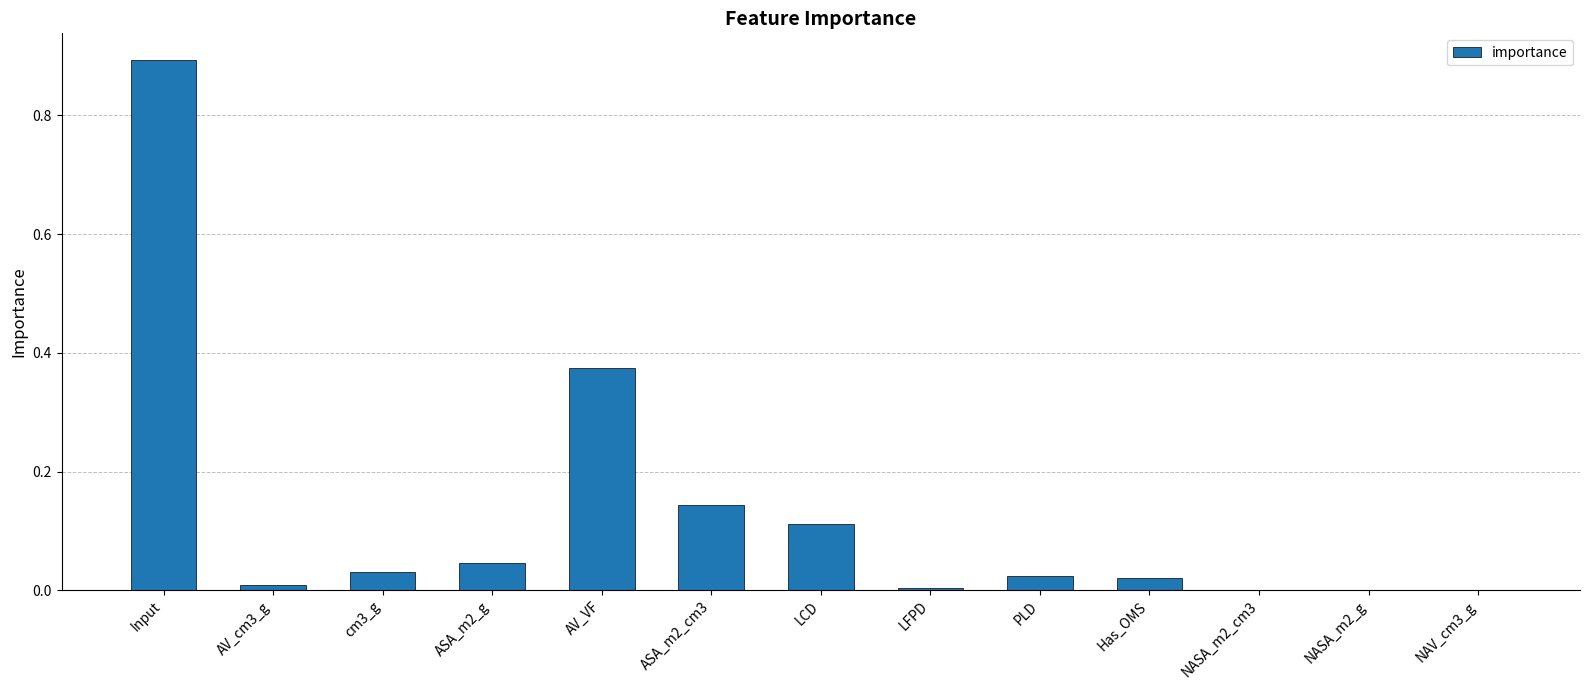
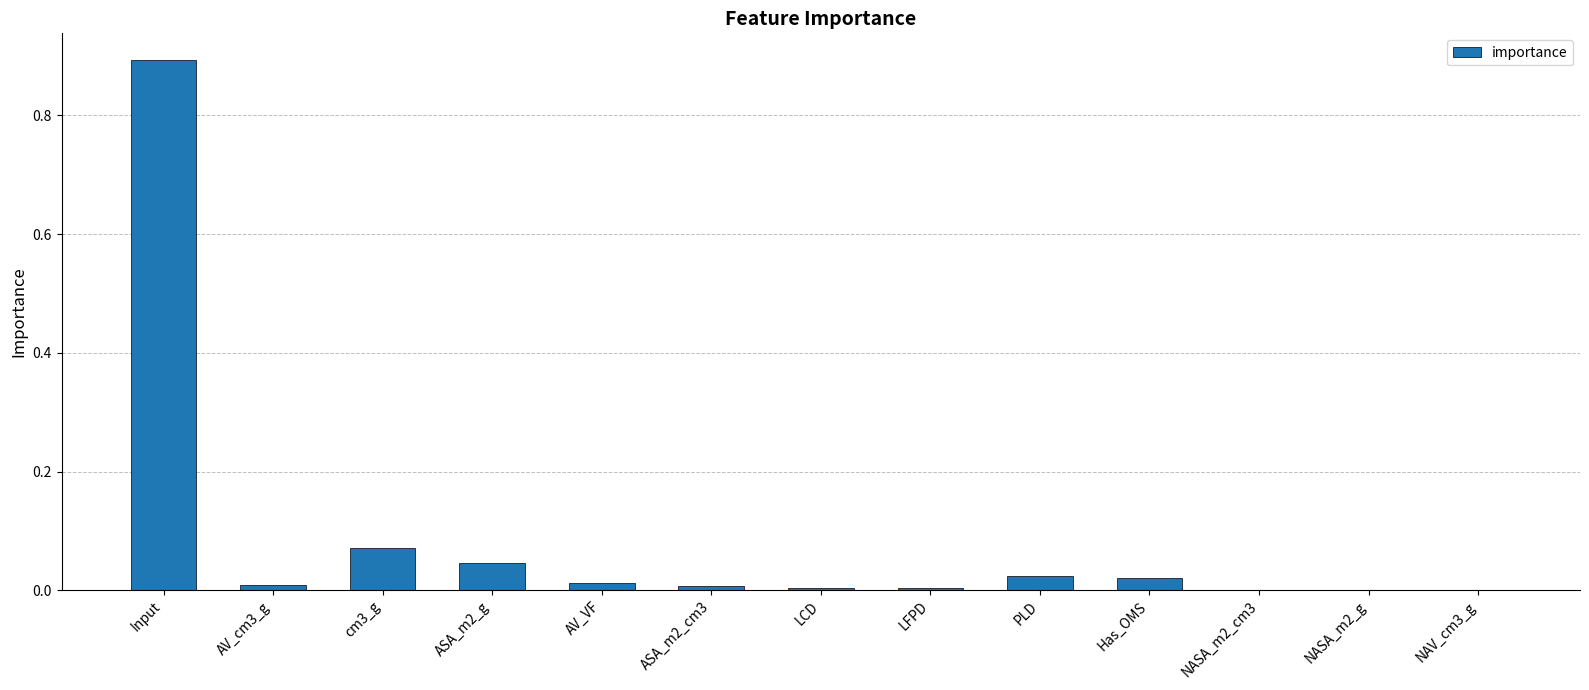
cm3_g: 0.03 -> 0.07
AV_VF: 0.37 -> 0.01
ASA_m2_cm3: 0.14 -> 0.01
LCD: 0.11 -> 0.00
